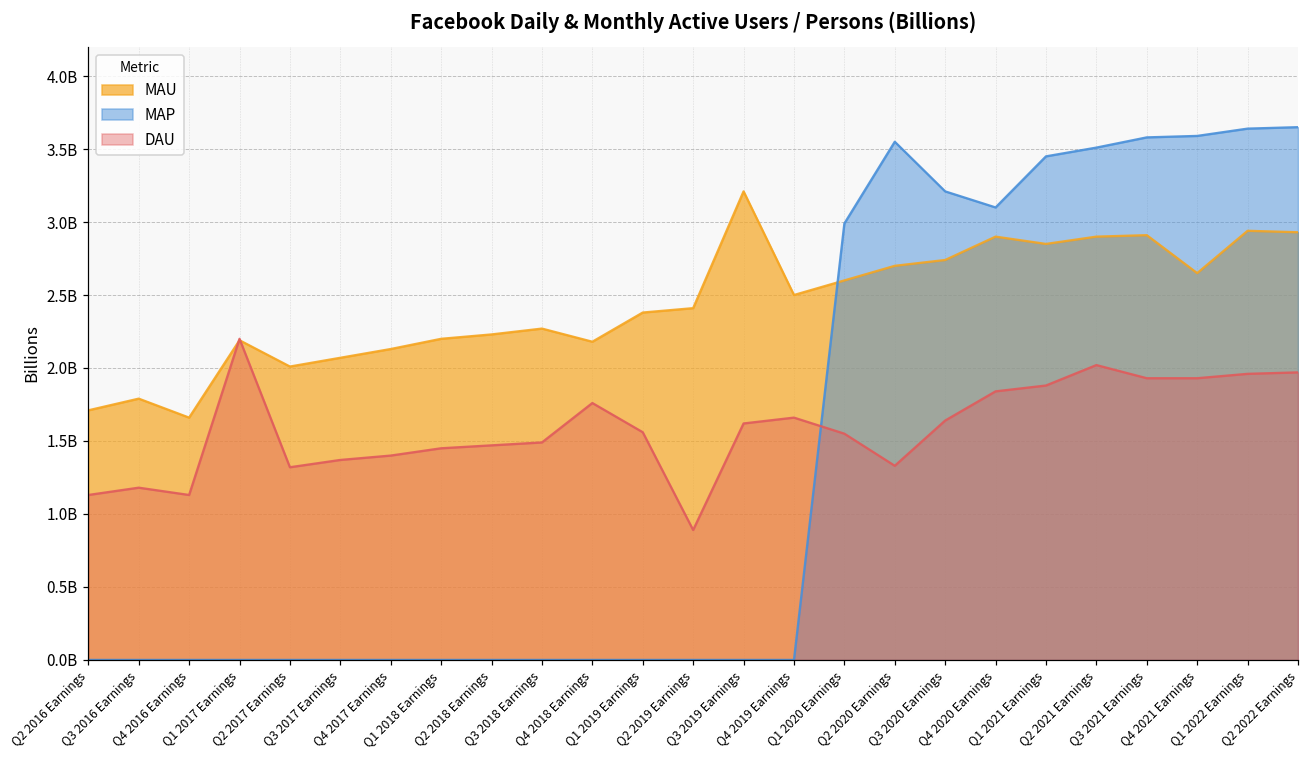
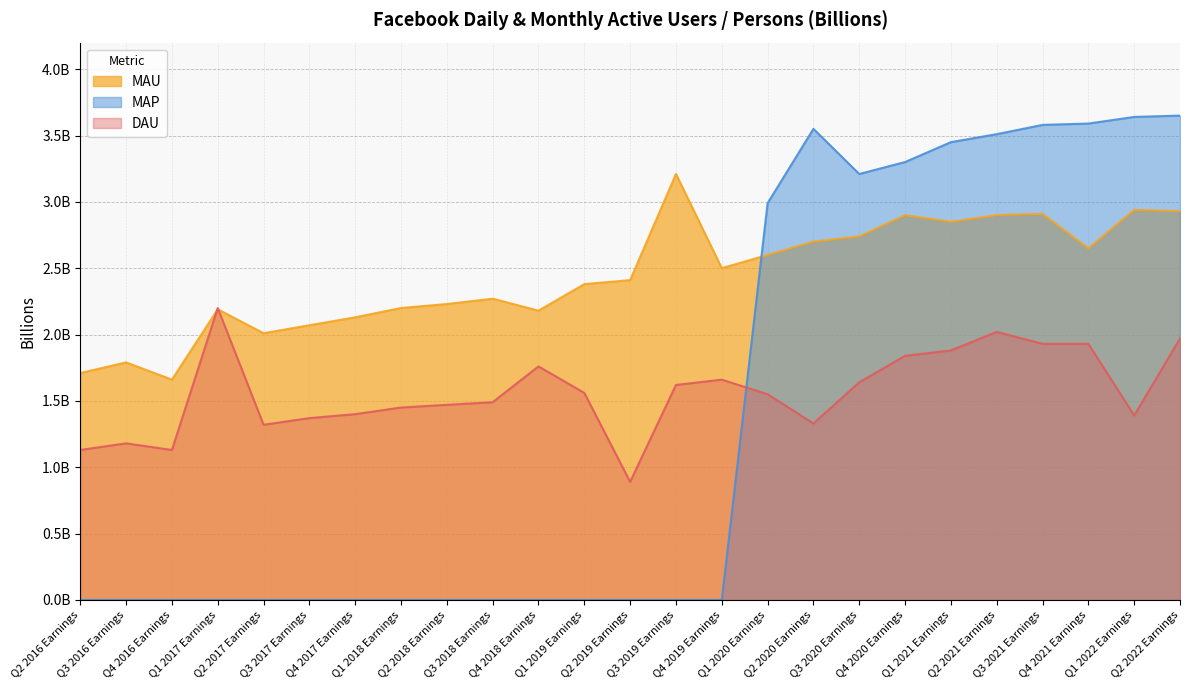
MAP, Q4 2020 Earnings: 3100000000 -> 3300000000
DAU, Q1 2022 Earnings: 1960000000 -> 1390000000
